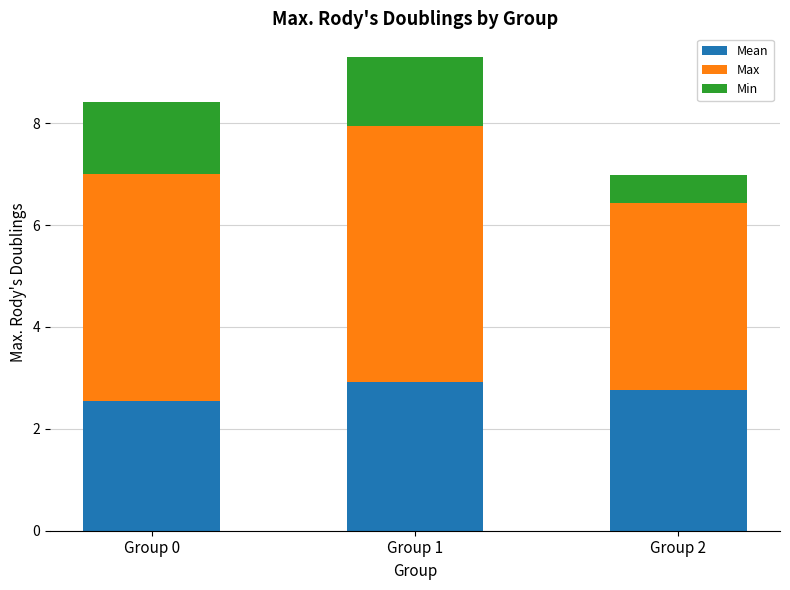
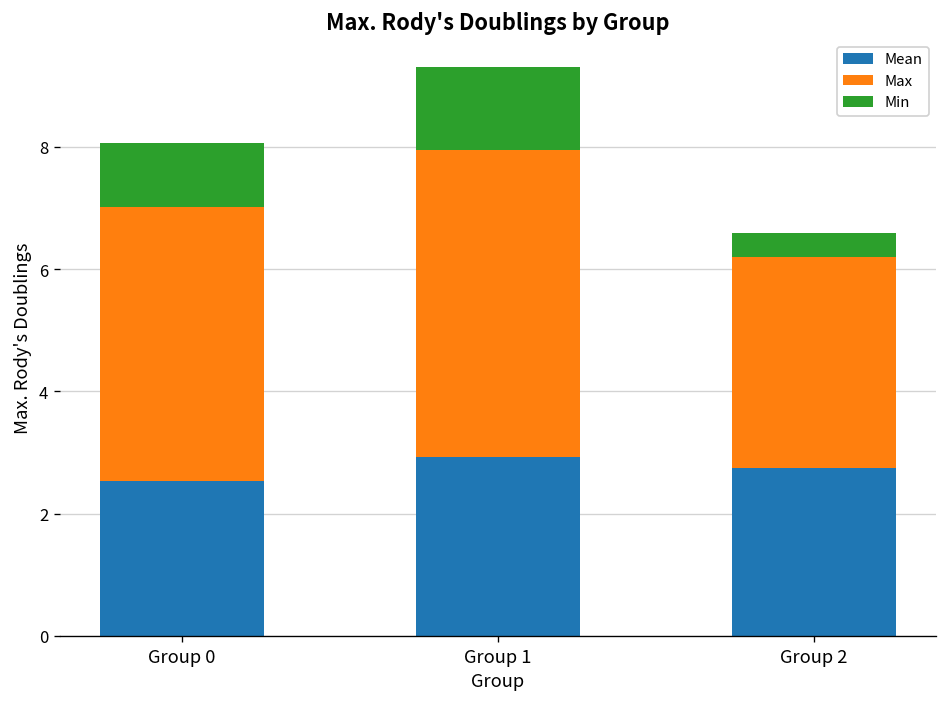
Min, Group 0: 1.4 -> 1.1
Max, Group 2: 3.7 -> 3.4
Min, Group 2: 0.5 -> 0.4
